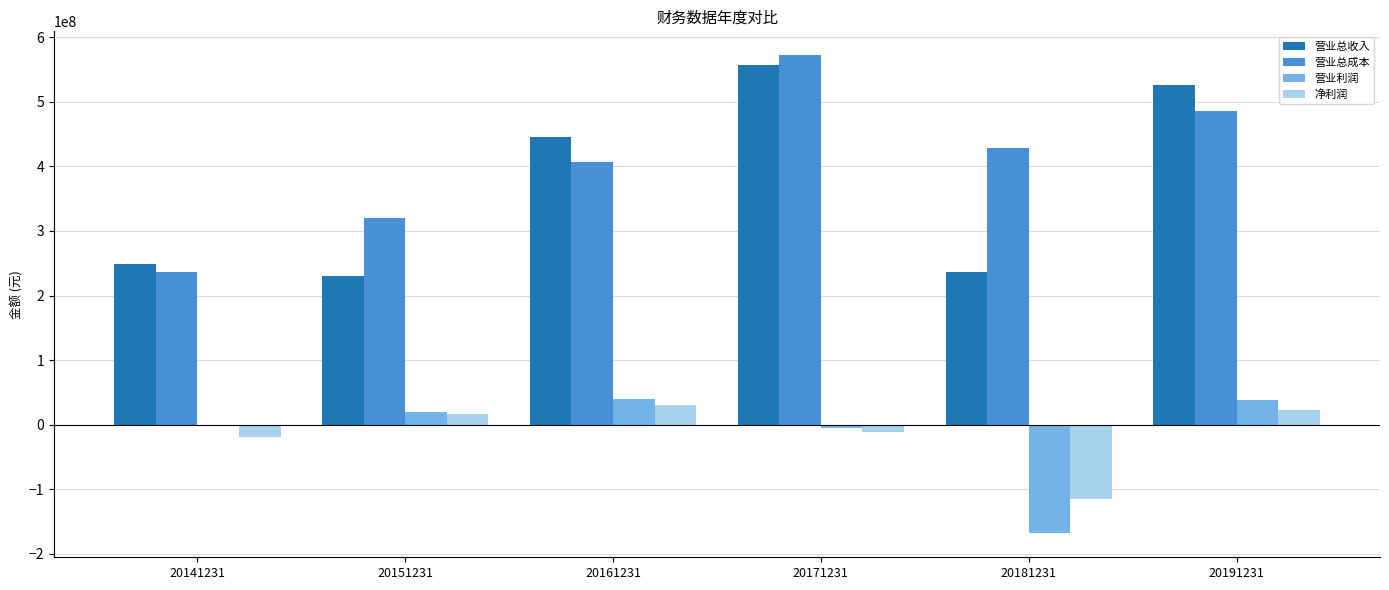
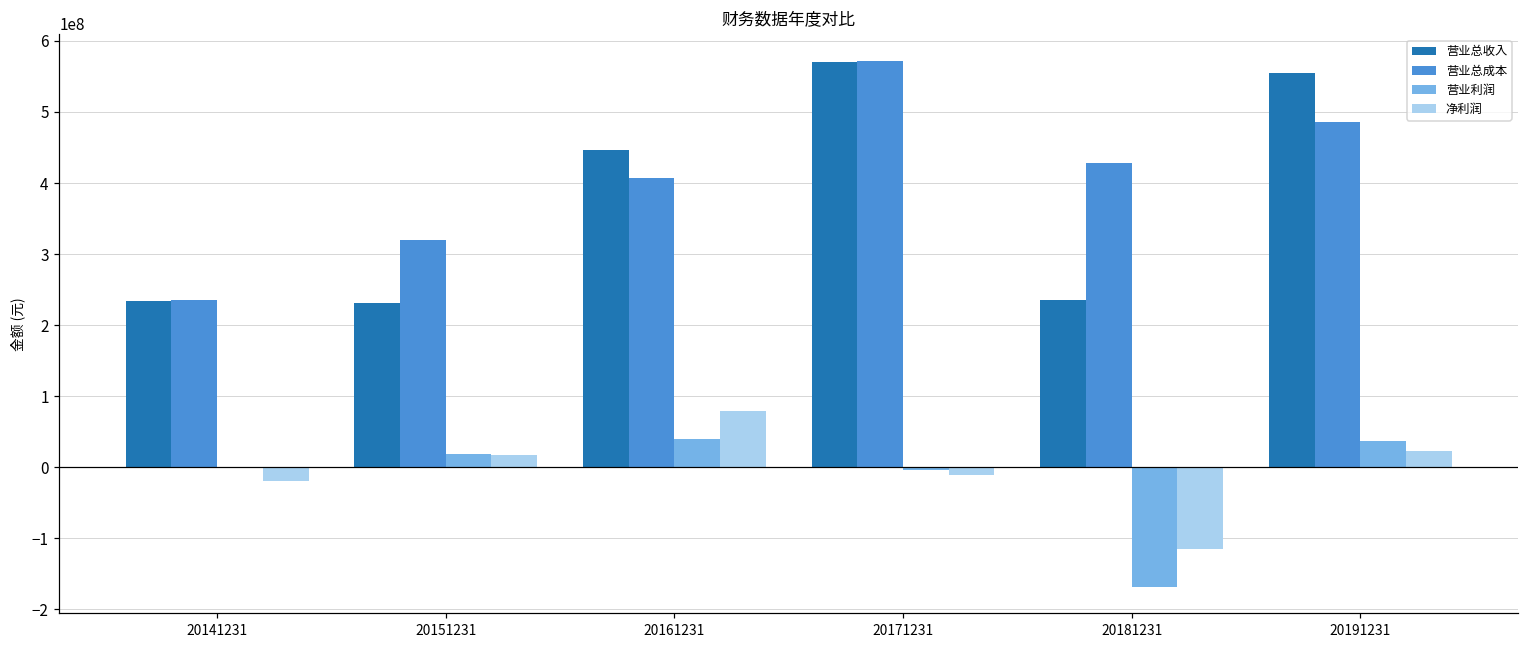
营业总收入, 20141231: 250000000 -> 230000000
净利润, 20161231: 30000000 -> 80000000
营业总收入, 20171231: 560000000 -> 570000000
营业总收入, 20191231: 530000000 -> 550000000
